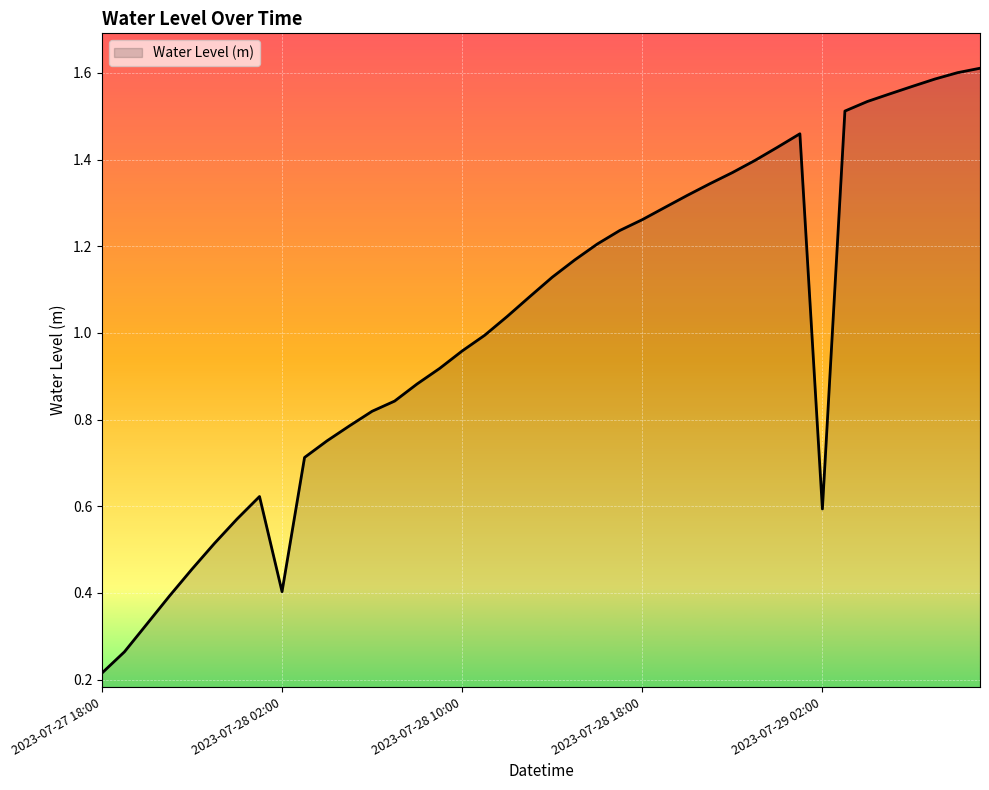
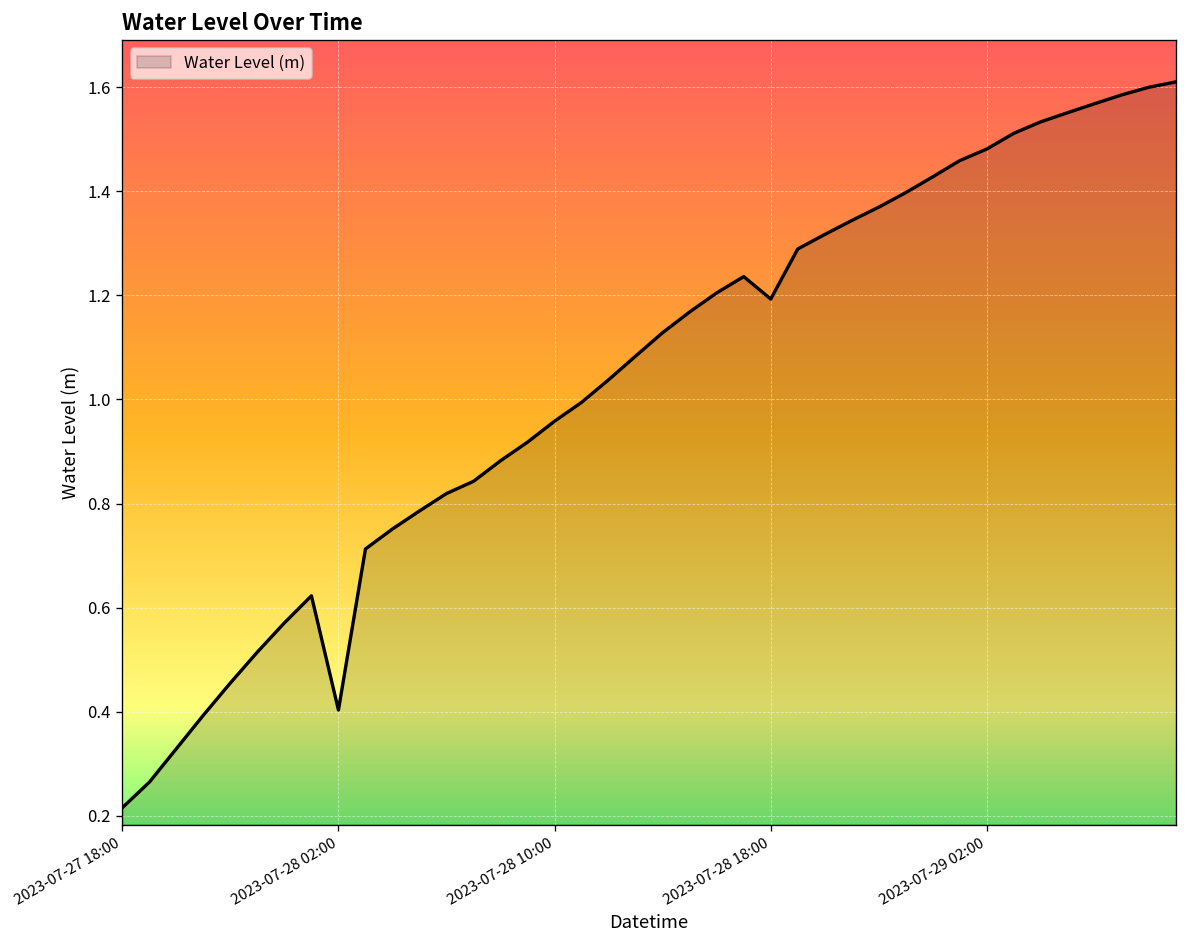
2023-07-28 18:00: 1.26 -> 1.19
2023-07-29 02:00: 0.59 -> 1.48
